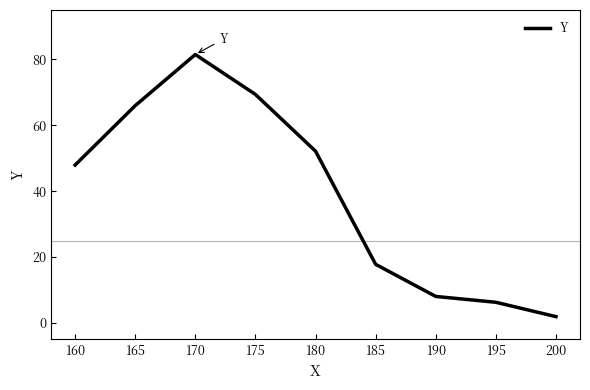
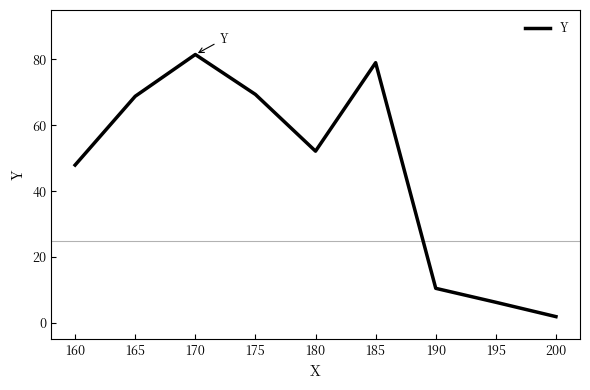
165: 66 -> 69
185: 18 -> 79
190: 8 -> 11
